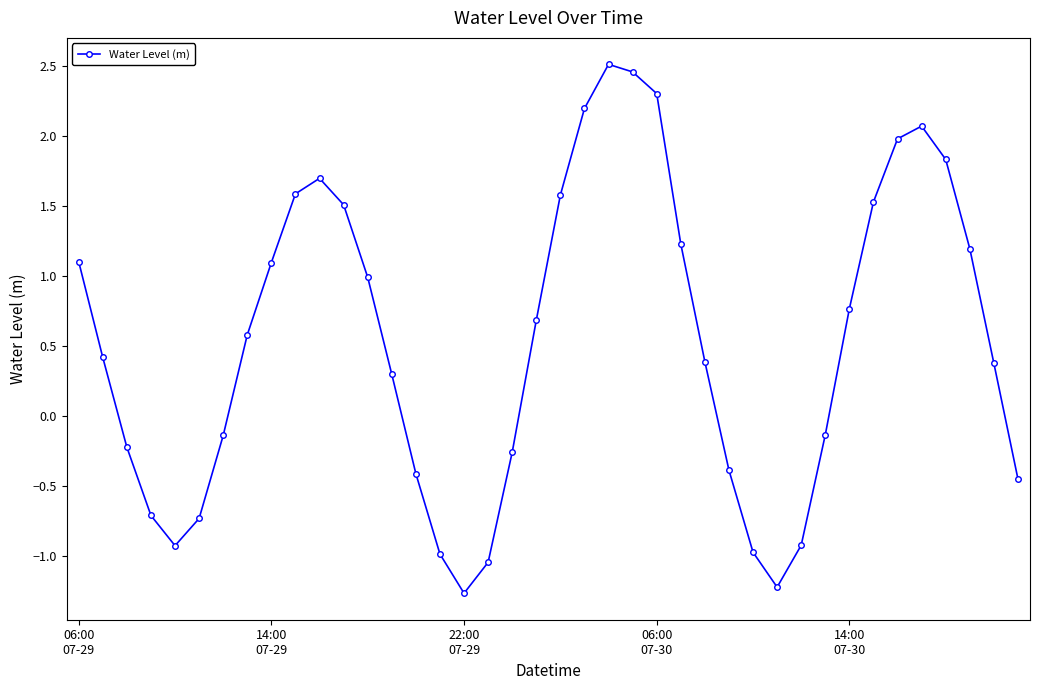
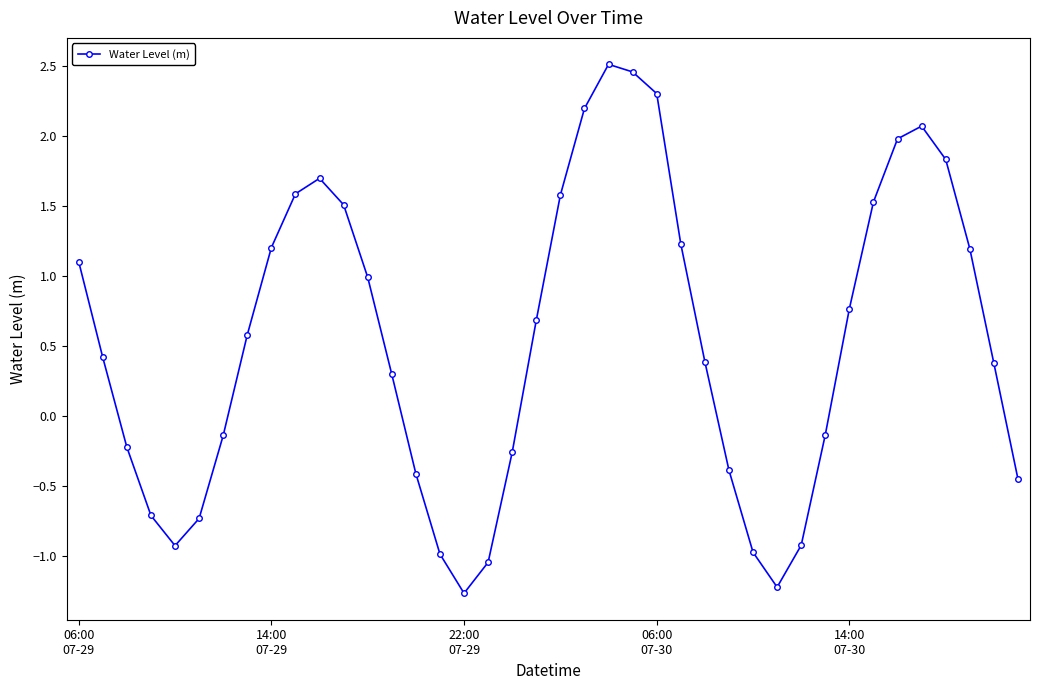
14:00 07-29: 1.10 -> 1.20
